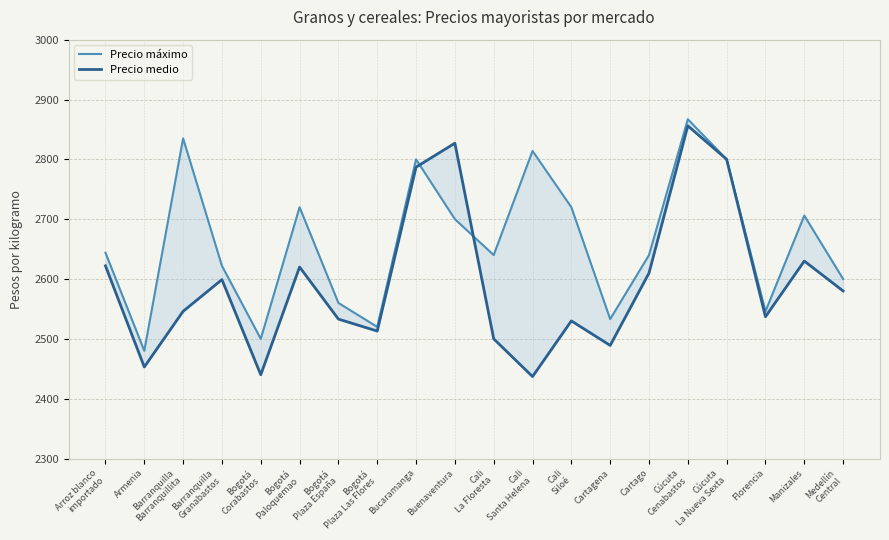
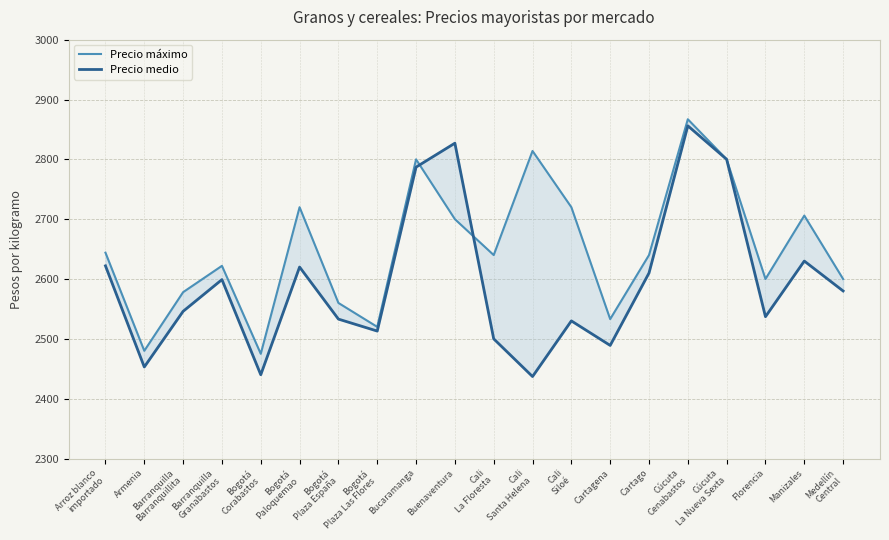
Precio máximo, Barranquilla Barranquillita: 2840 -> 2580
Precio máximo, Bogotá Corabastos: 2500 -> 2480
Precio máximo, Florencia: 2550 -> 2600
